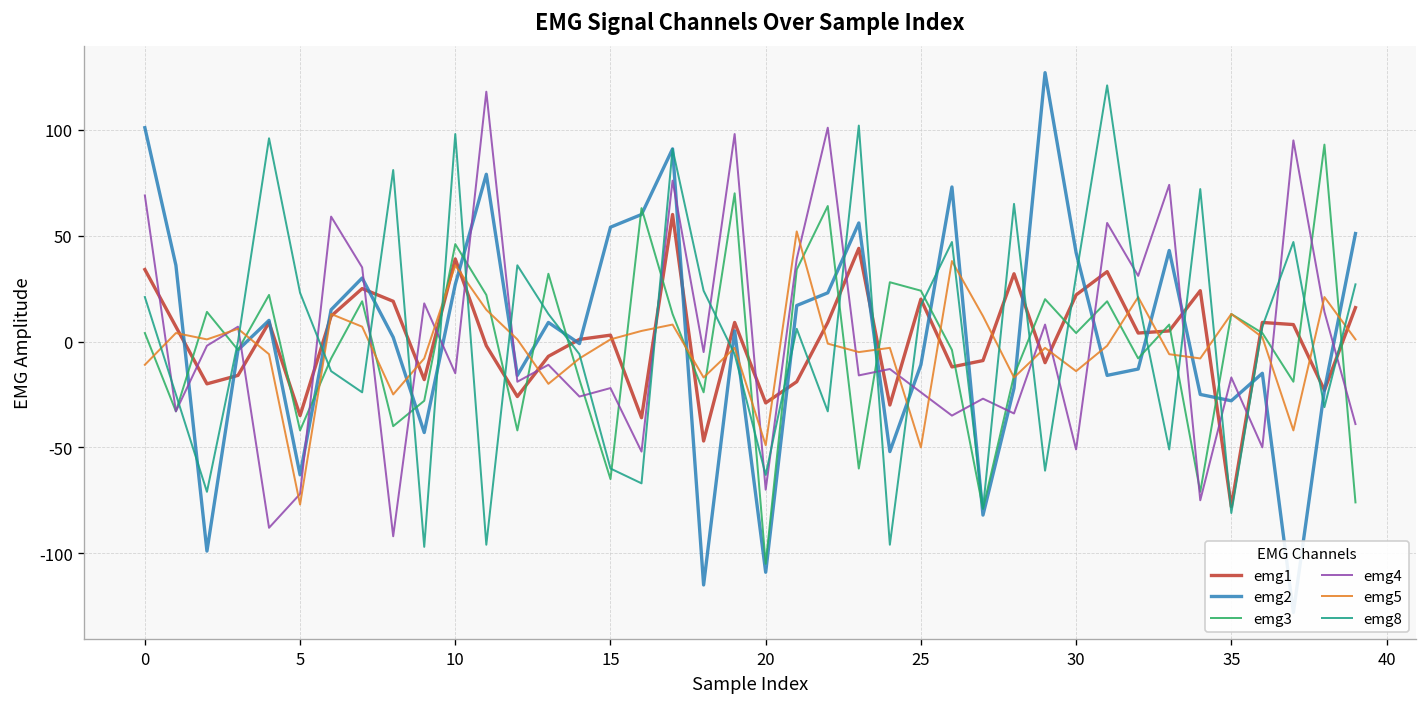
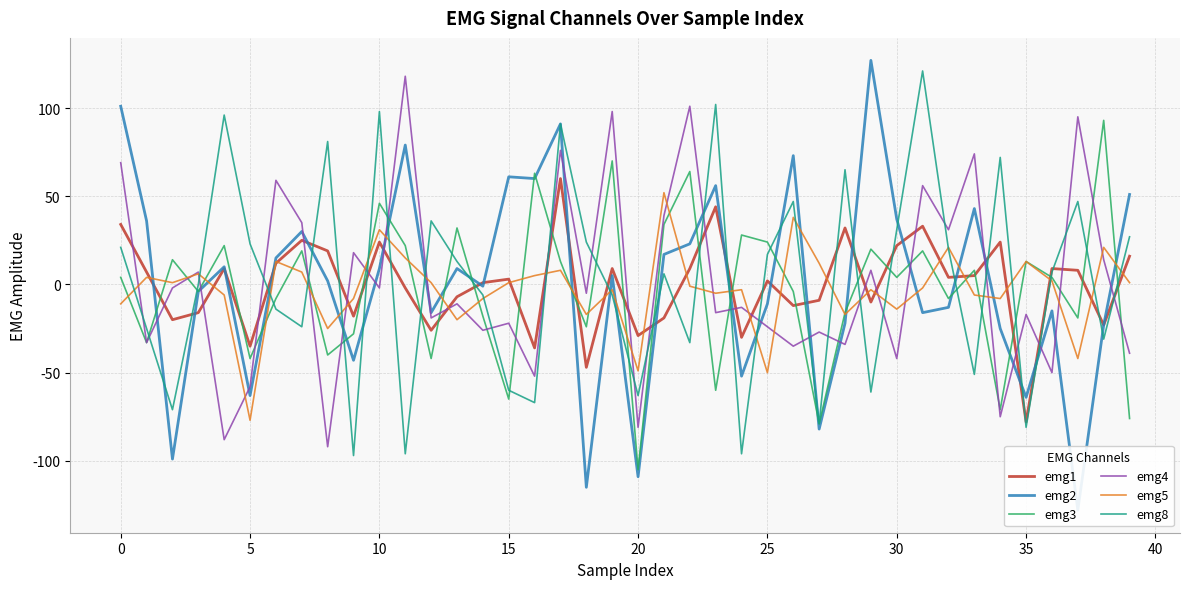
emg4, 5: -72 -> -58
emg1, 10: 39 -> 24
emg2, 10: 27 -> 9
emg4, 10: -15 -> -2
emg5, 10: 36 -> 31
emg2, 15: 54 -> 61
emg4, 20: -70 -> -81
emg1, 25: 20 -> 2
emg2, 30: 42 -> 37
emg4, 30: -51 -> -42
emg2, 35: -28 -> -64
